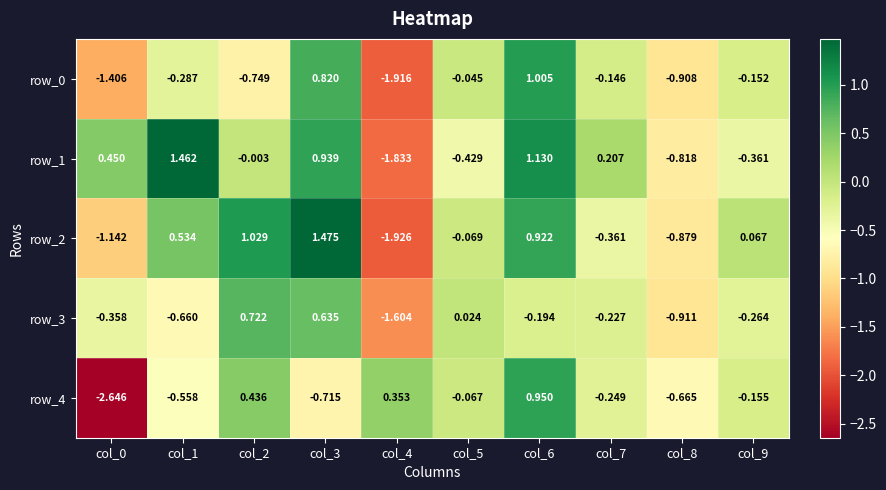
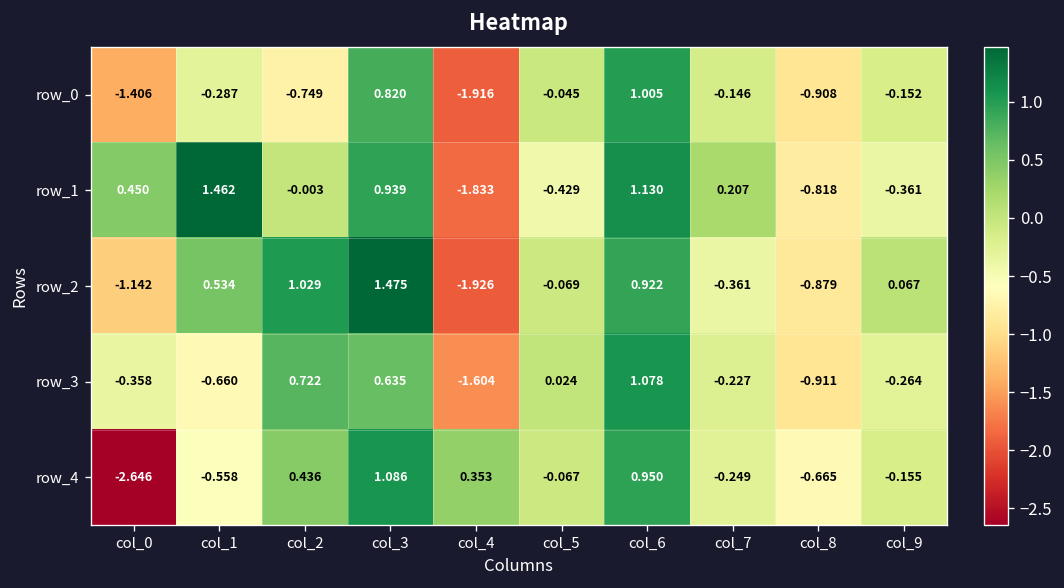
row_3, col_6: -0.194 -> 1.078
row_4, col_3: -0.715 -> 1.086
